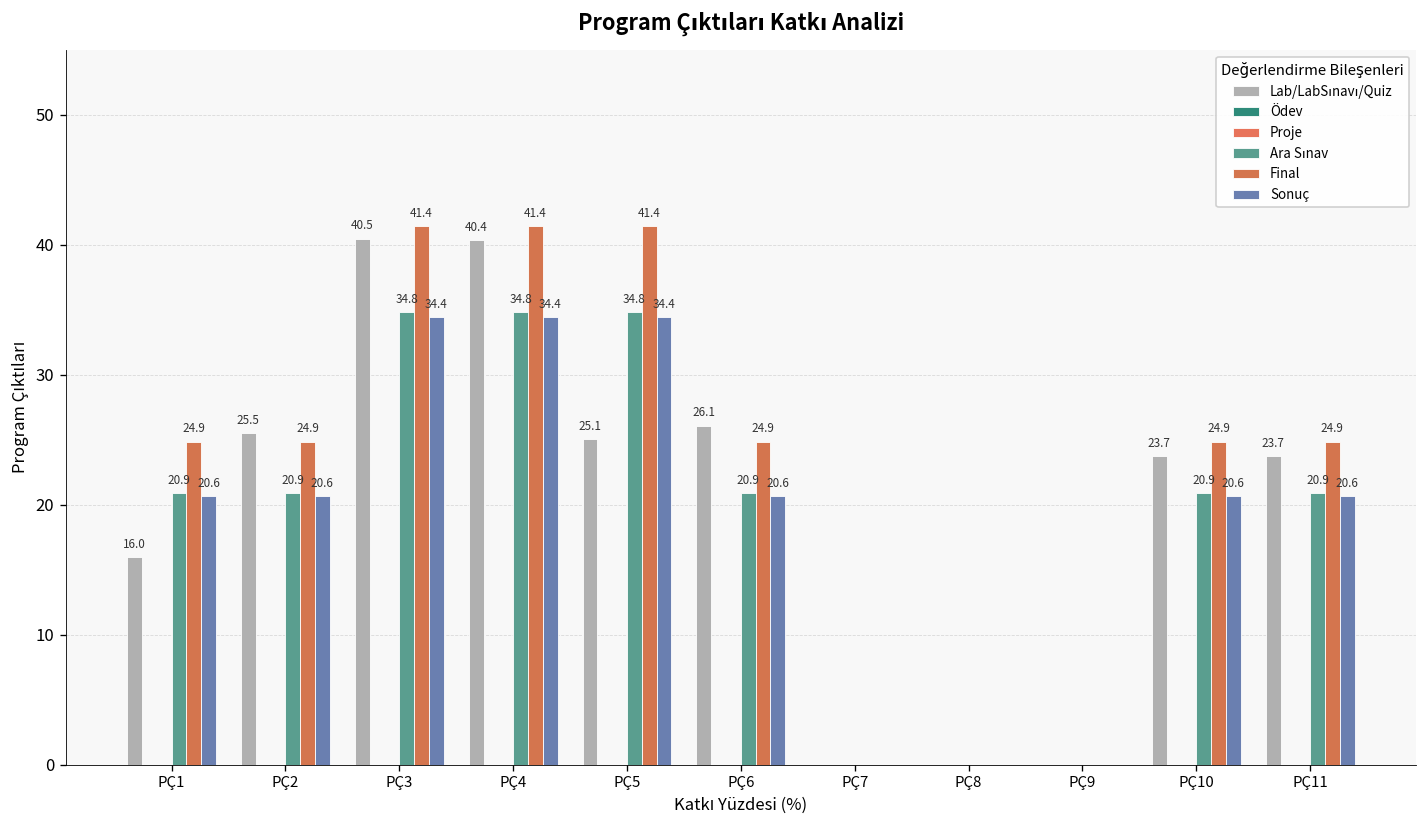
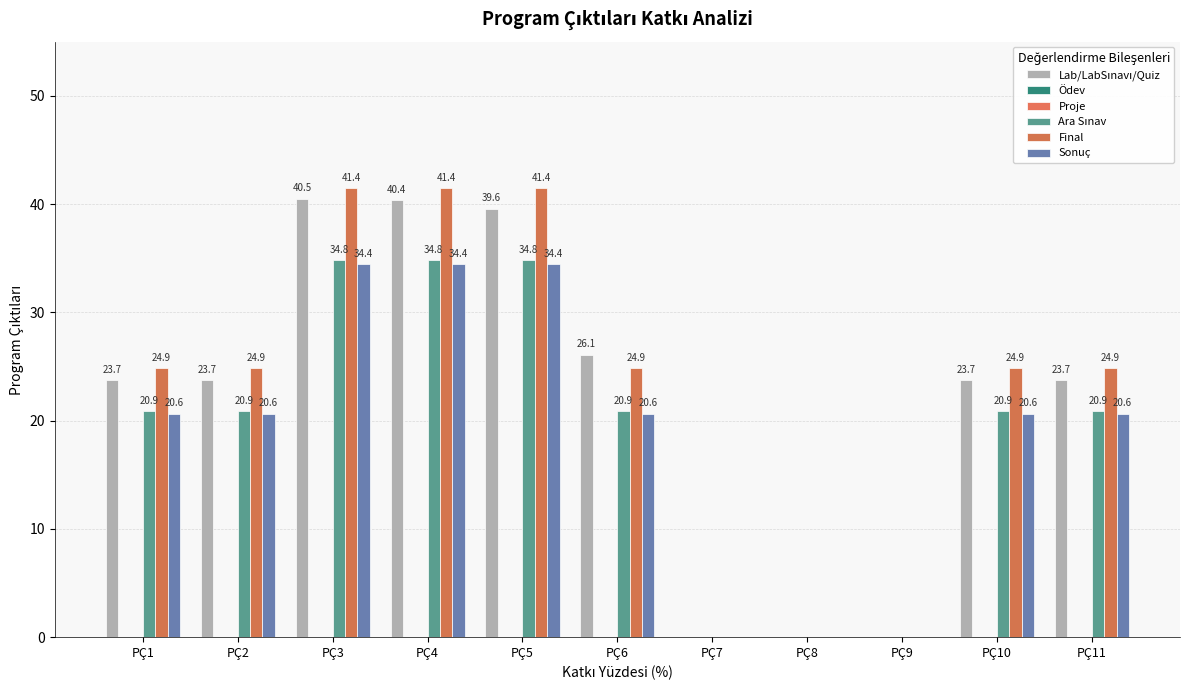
Lab/LabSınavı/Quiz, PÇ1: 16.0 -> 23.7
Lab/LabSınavı/Quiz, PÇ2: 25.5 -> 23.7
Lab/LabSınavı/Quiz, PÇ5: 25.1 -> 39.6
